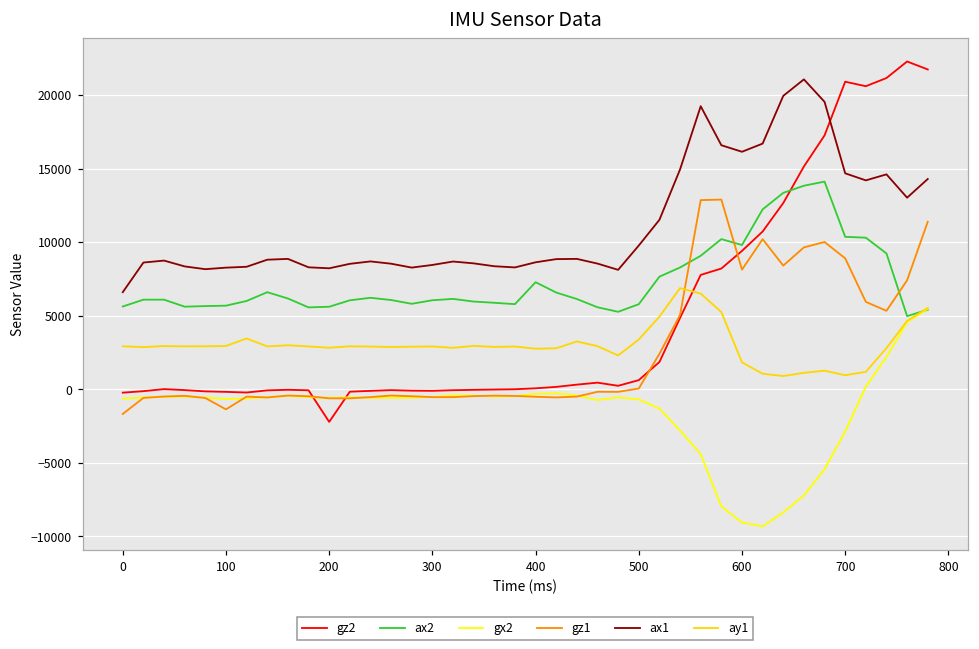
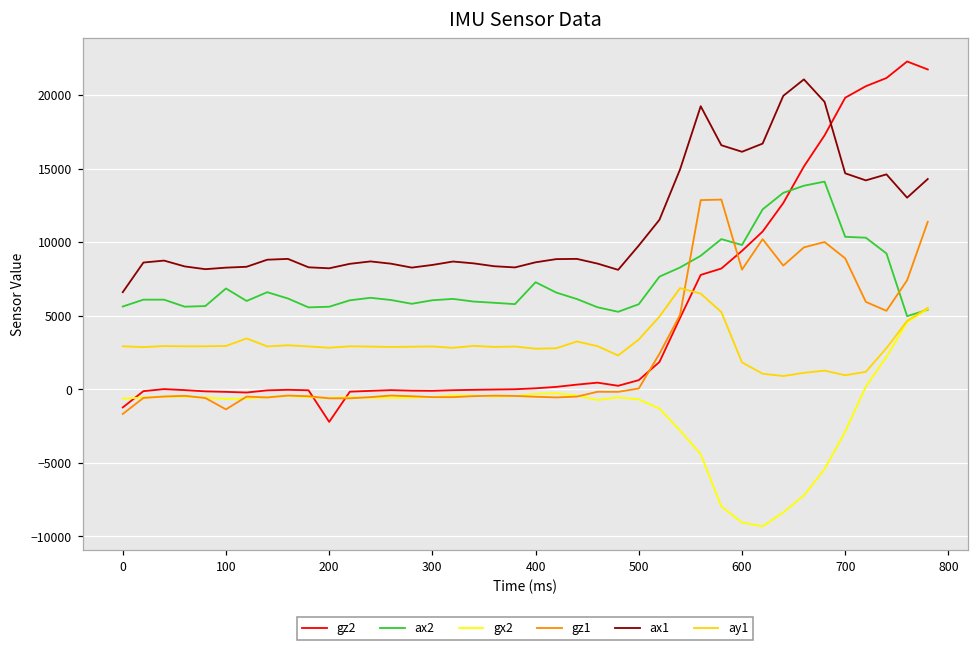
gz2, 0: -200 -> -1200
ax2, 100: 5700 -> 6900
gz2, 700: 20900 -> 19800
